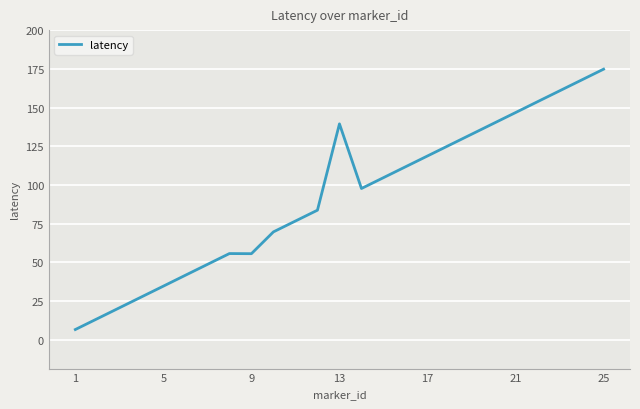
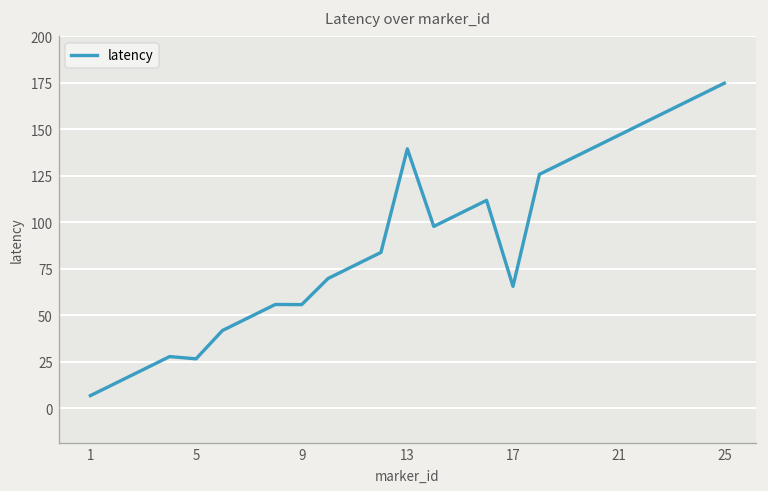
5: 35 -> 27
17: 119 -> 65
